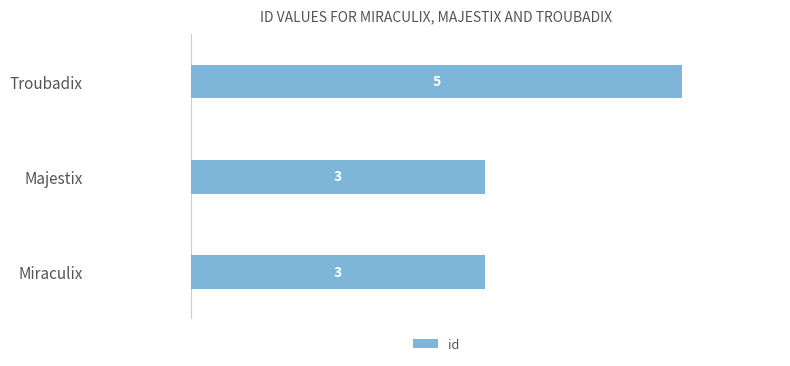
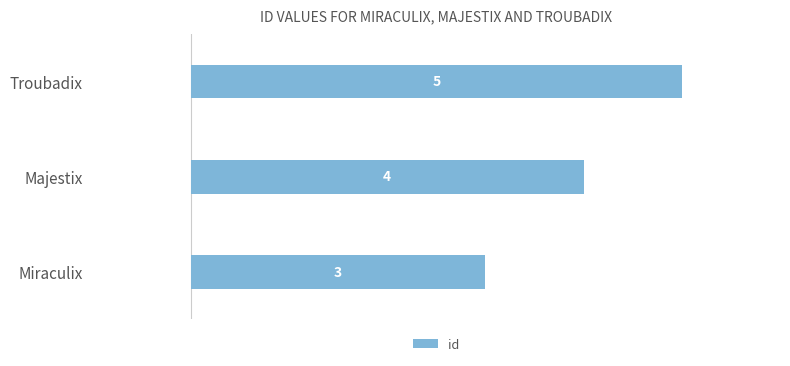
Majestix: 3 -> 4
